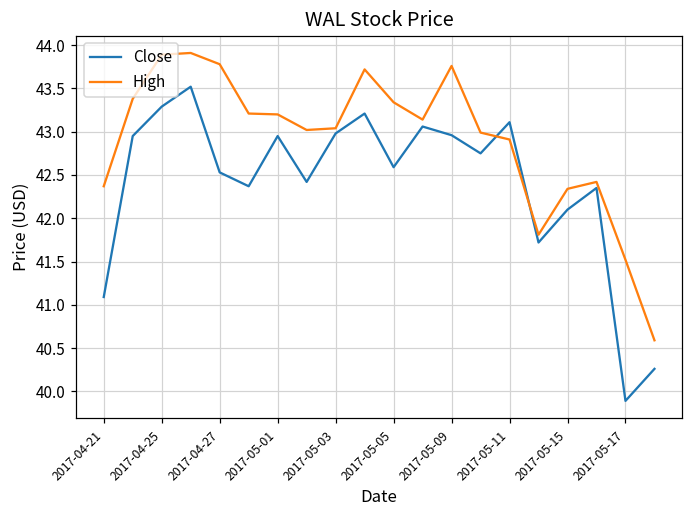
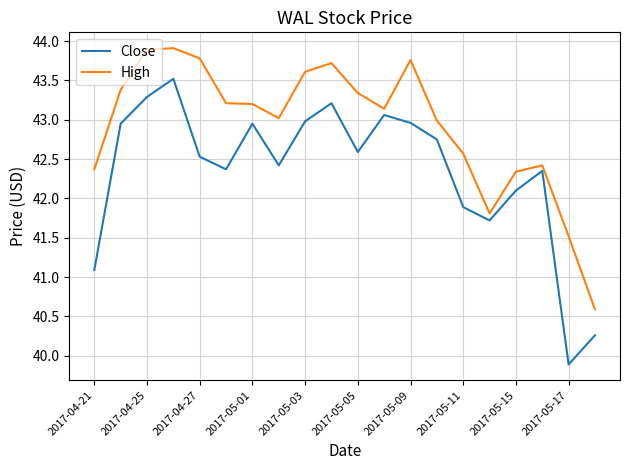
High, 2017-05-03: 43.0 -> 43.6
Close, 2017-05-11: 43.1 -> 41.9
High, 2017-05-11: 42.9 -> 42.6
